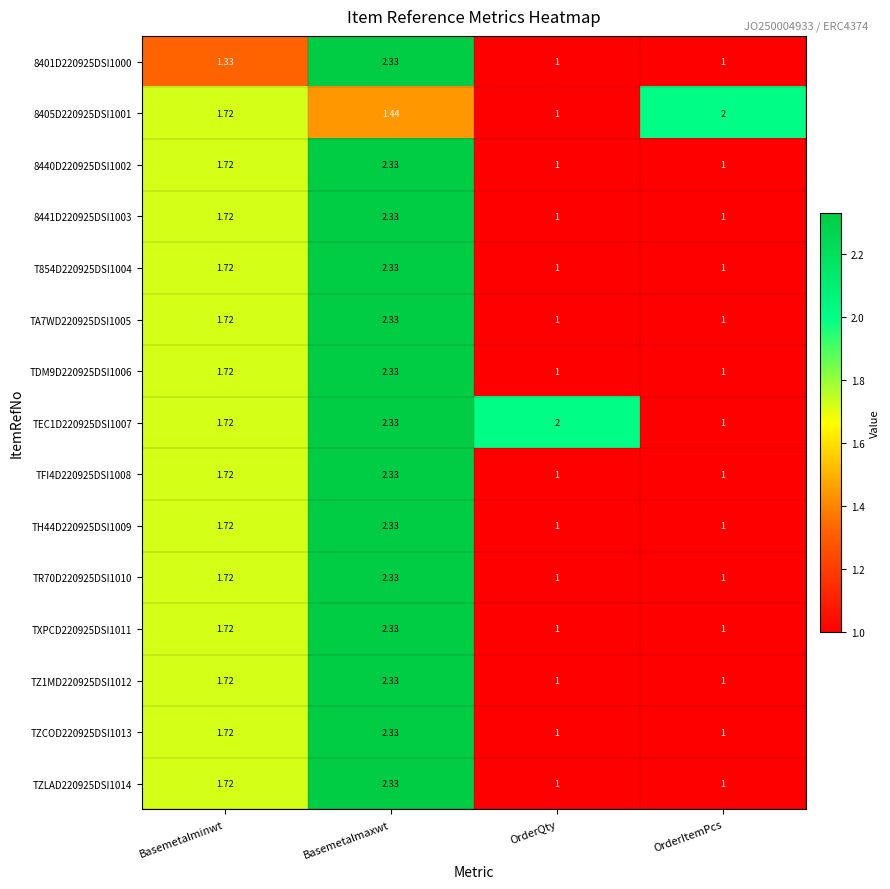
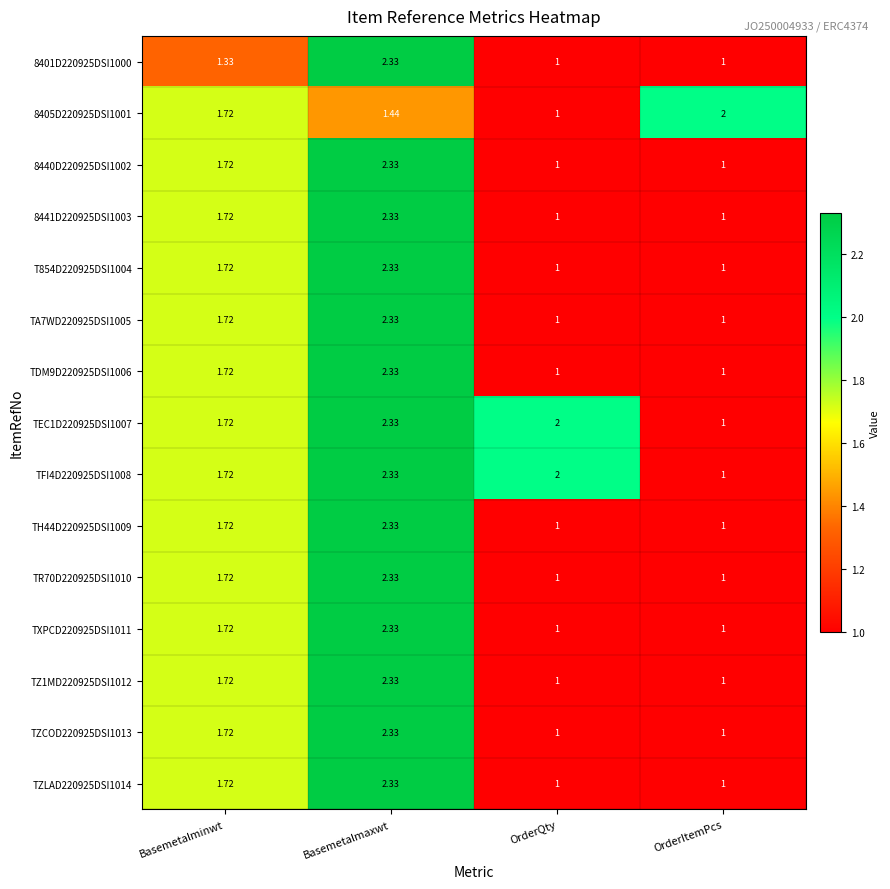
TFI4D220925DSI1008, OrderQty: 1 -> 2
